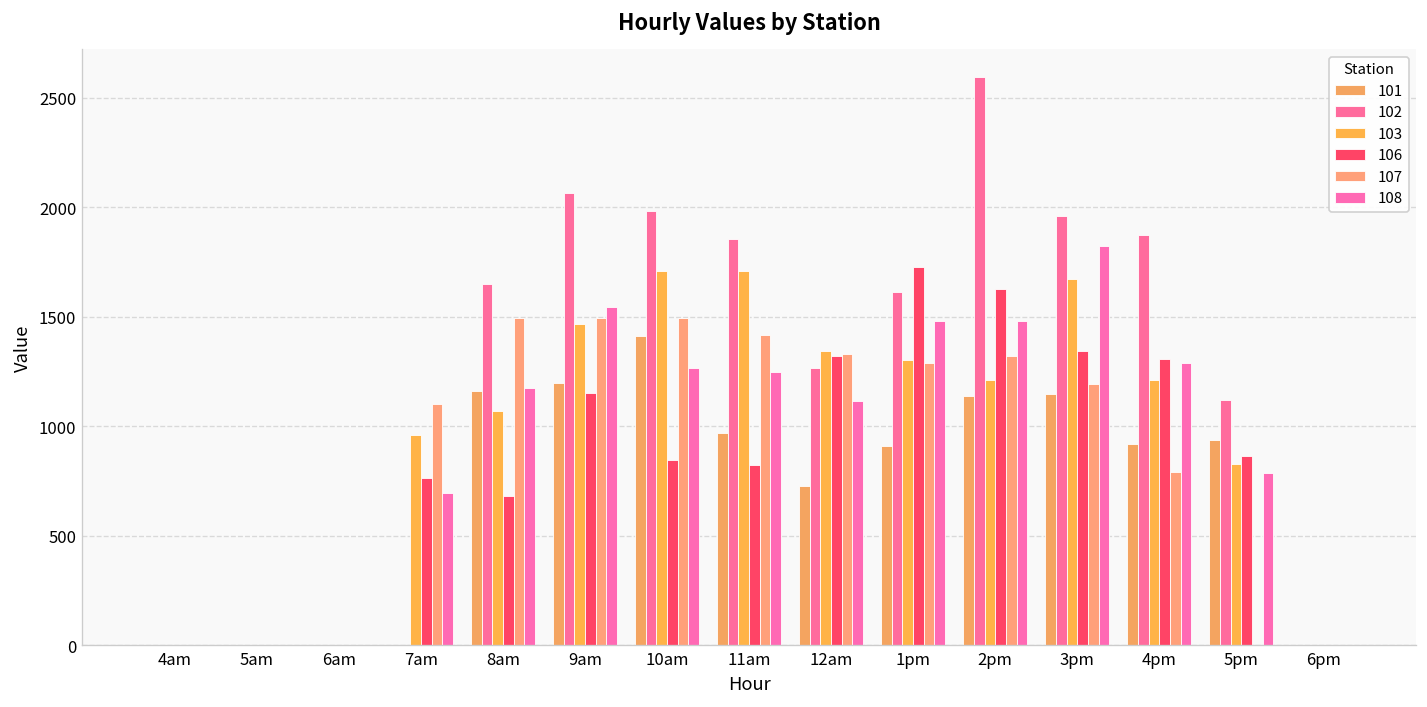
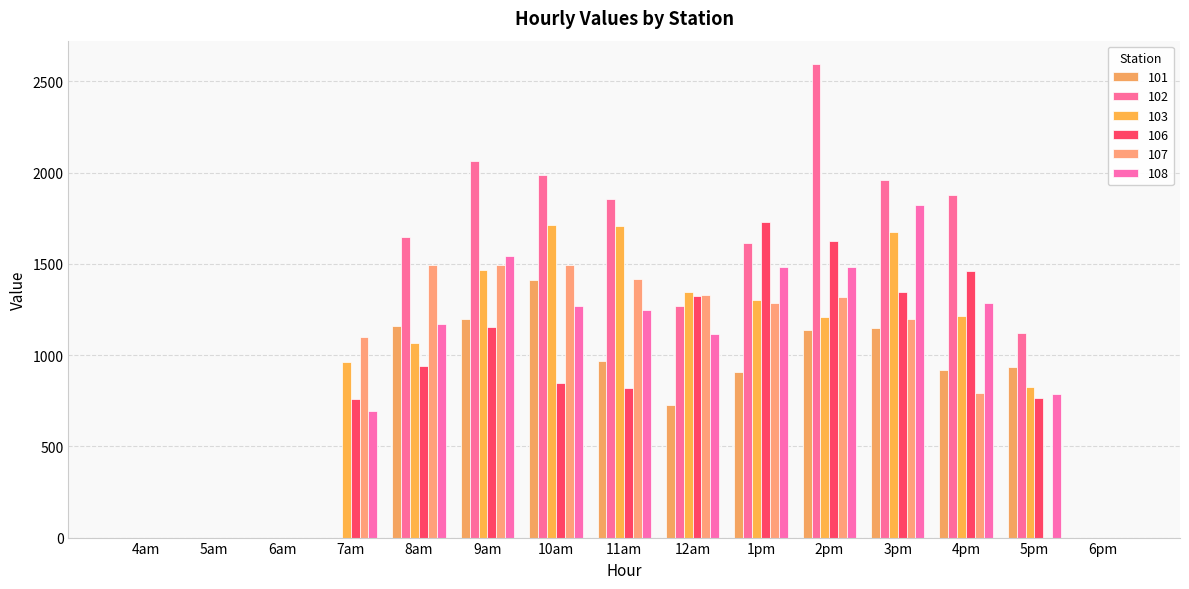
106, 8am: 680 -> 940
106, 4pm: 1310 -> 1460
106, 5pm: 860 -> 760
